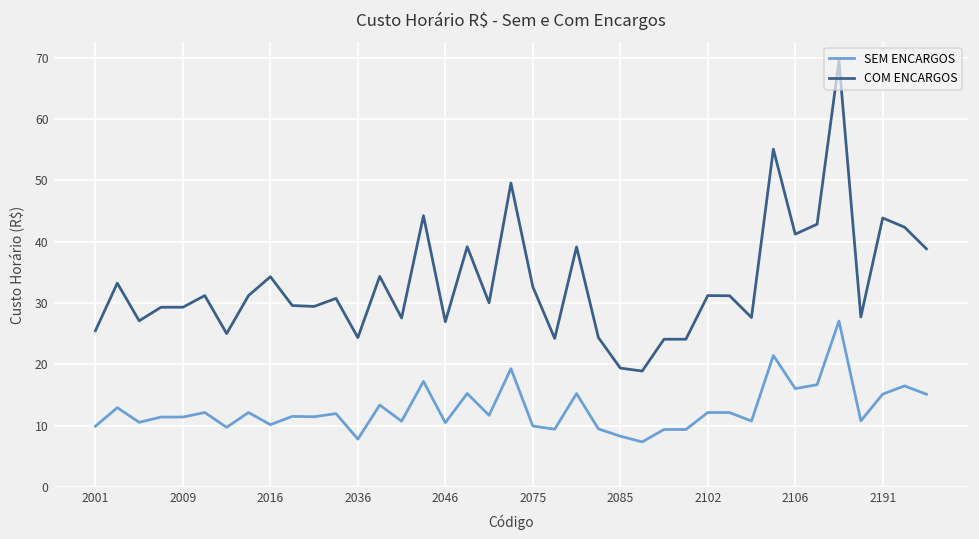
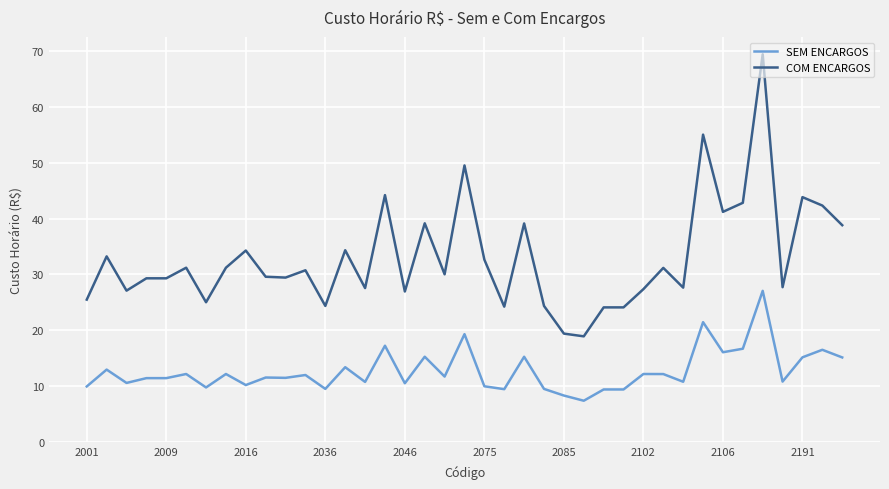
SEM ENCARGOS, 2036: 8 -> 9
COM ENCARGOS, 2102: 31 -> 27
